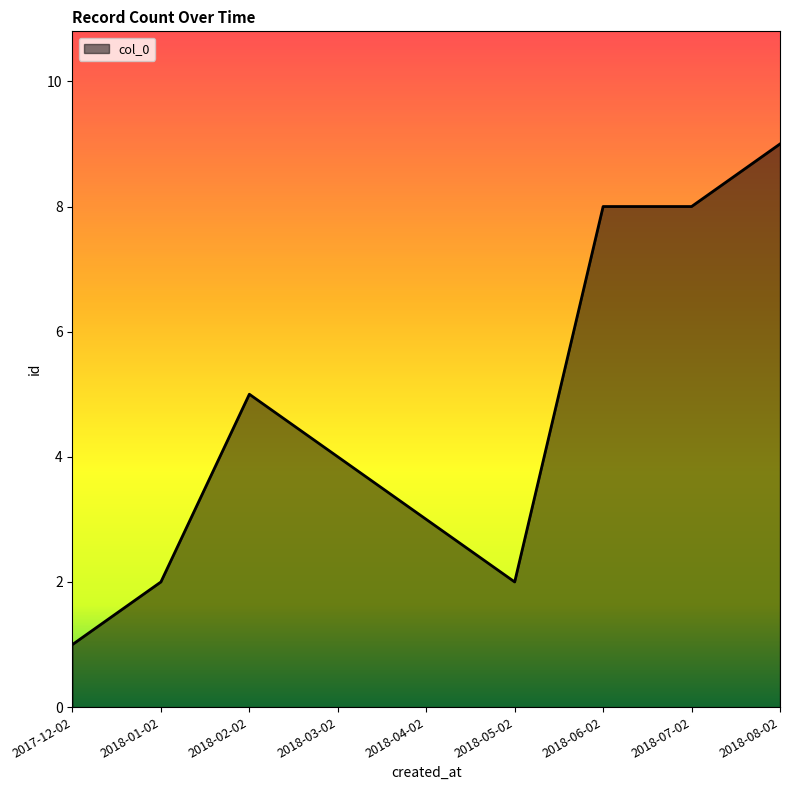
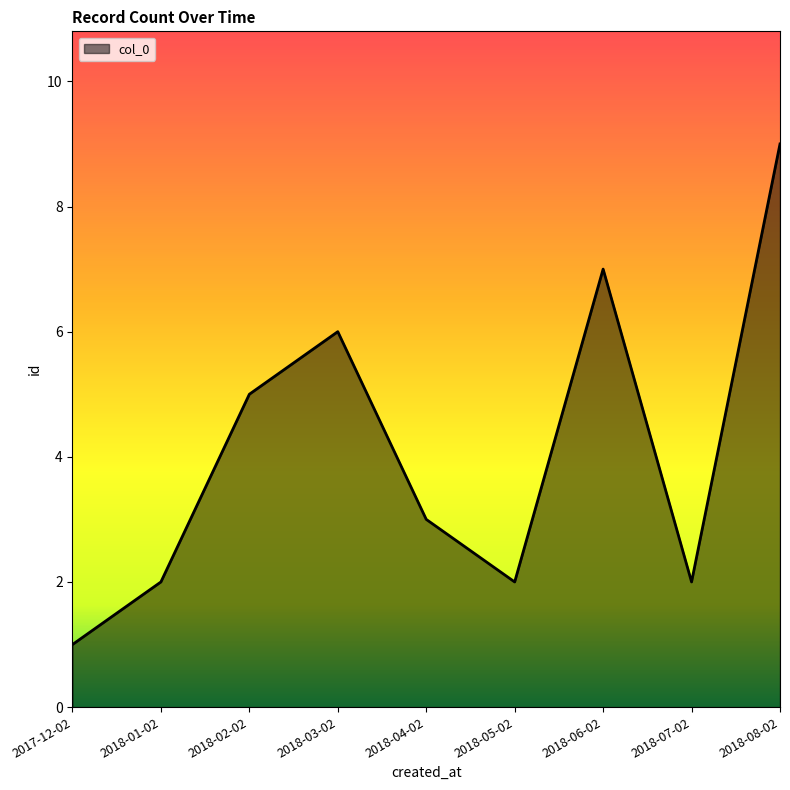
2018-03-02: 4 -> 6
2018-06-02: 8 -> 7
2018-07-02: 8 -> 2
